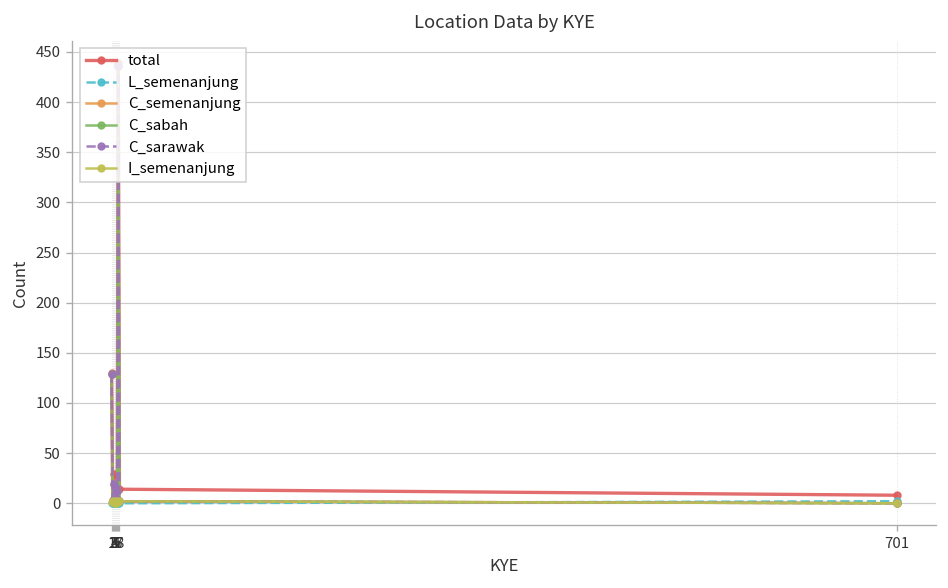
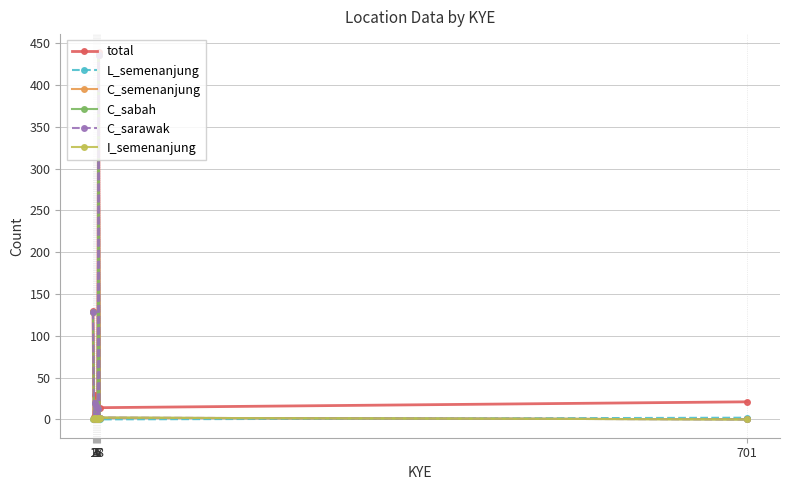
total, 701: 10 -> 20
